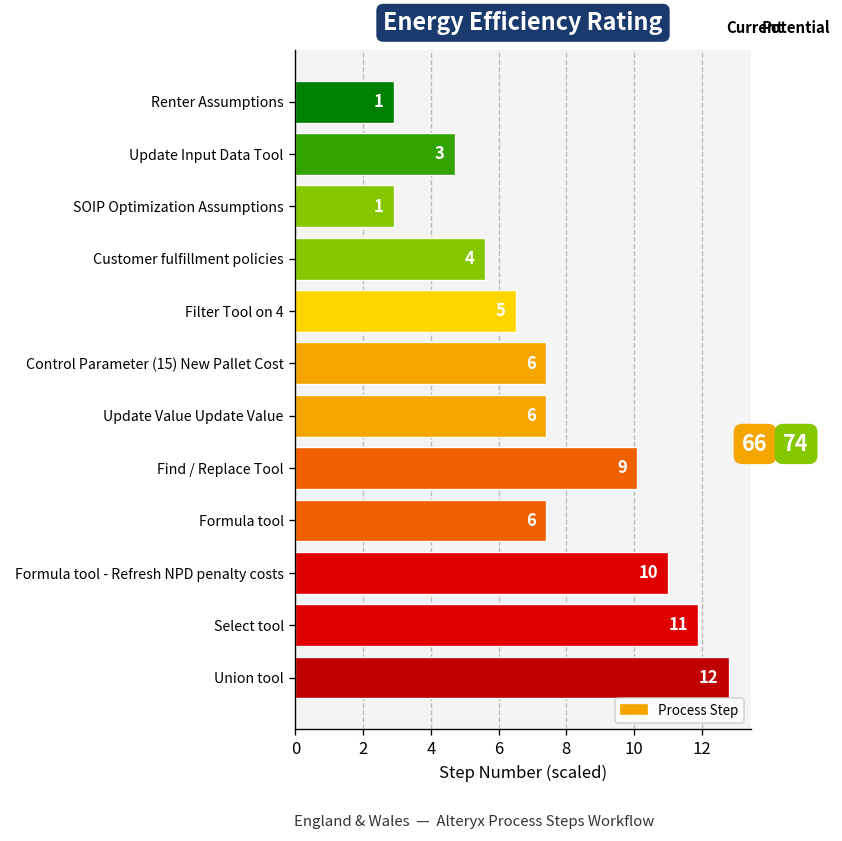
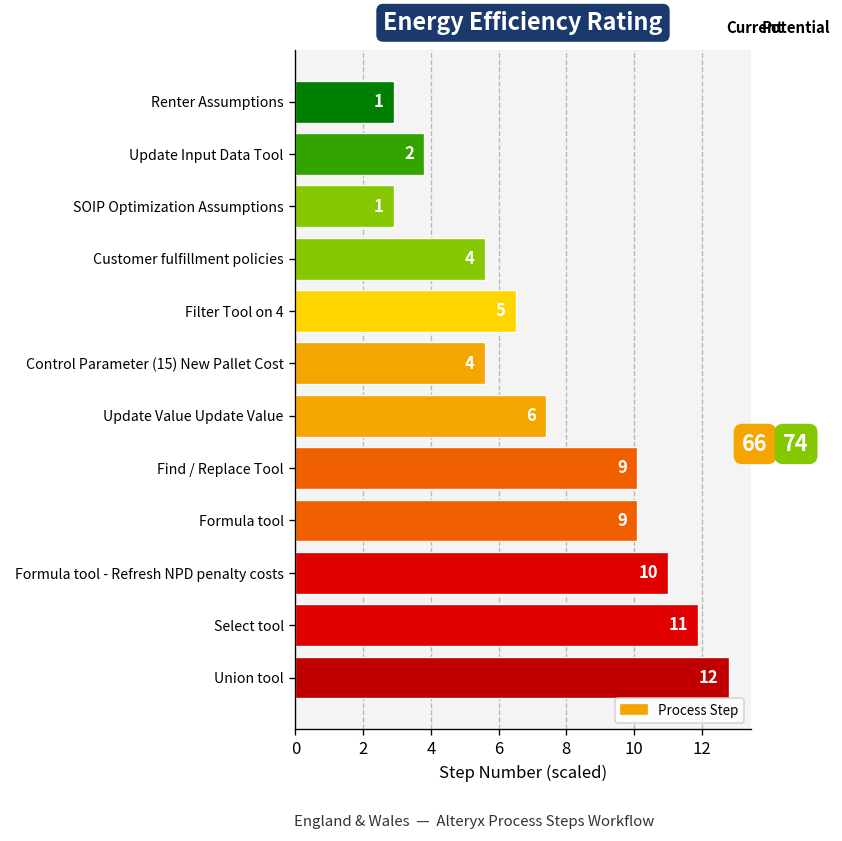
Update Input Data Tool: 3 -> 2
Control Parameter (15) New Pallet Cost: 6 -> 4
Formula tool: 6 -> 9
